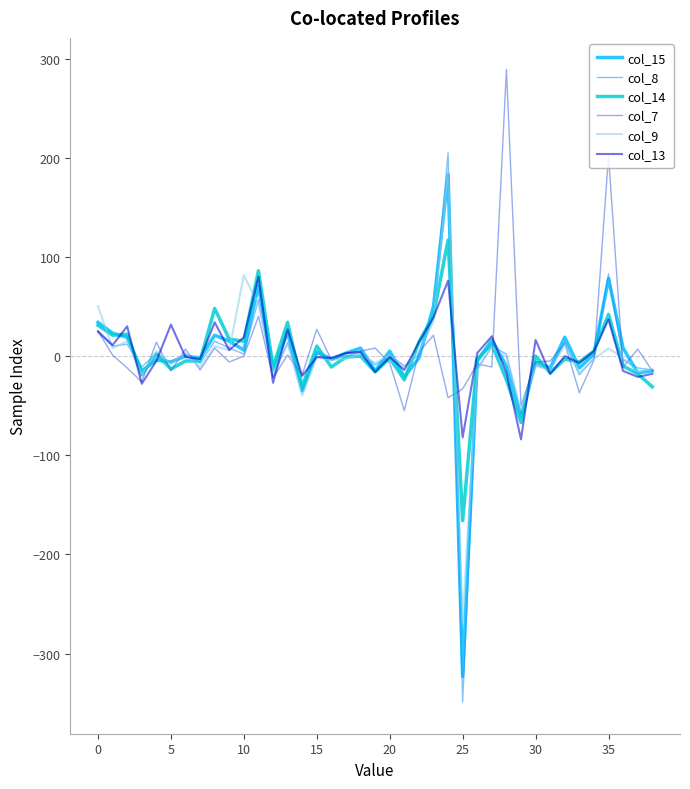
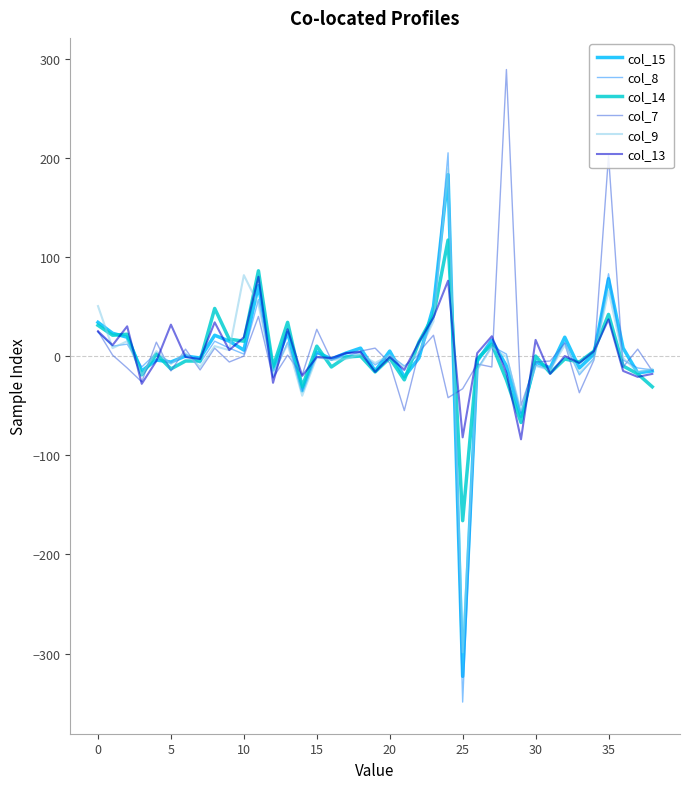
col_9, 25: -270 -> -300
col_9, 35: 10 -> 70
